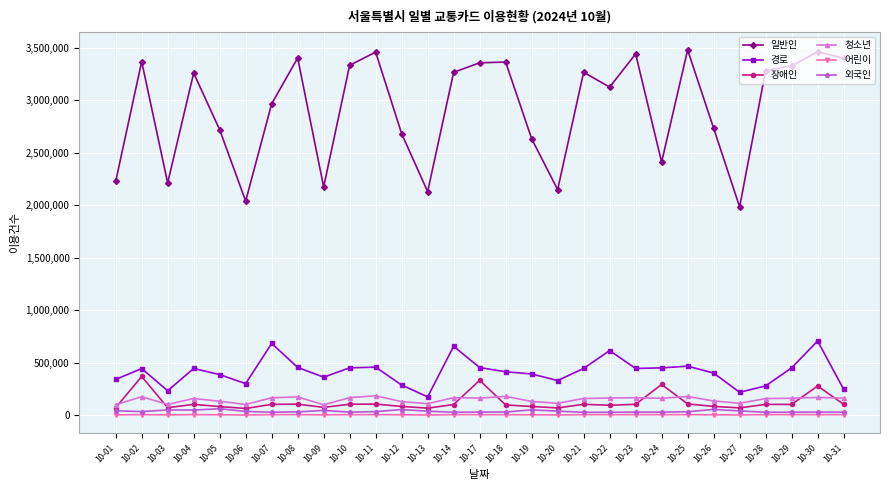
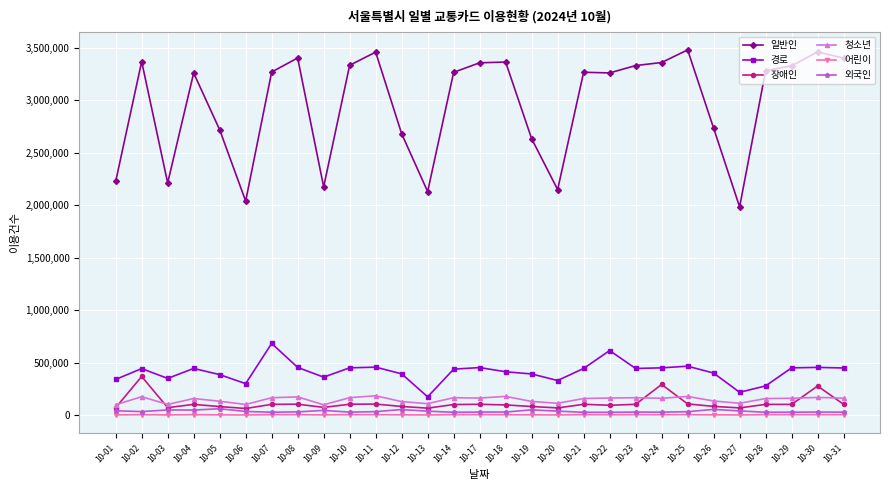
경로, 10-03: 230,000 -> 350,000
일반인, 10-07: 2,970,000 -> 3,270,000
경로, 10-12: 290,000 -> 400,000
경로, 10-14: 660,000 -> 440,000
장애인, 10-17: 330,000 -> 110,000
일반인, 10-22: 3,130,000 -> 3,260,000
일반인, 10-23: 3,440,000 -> 3,330,000
일반인, 10-24: 2,410,000 -> 3,360,000
경로, 10-30: 710,000 -> 460,000
경로, 10-31: 250,000 -> 450,000
